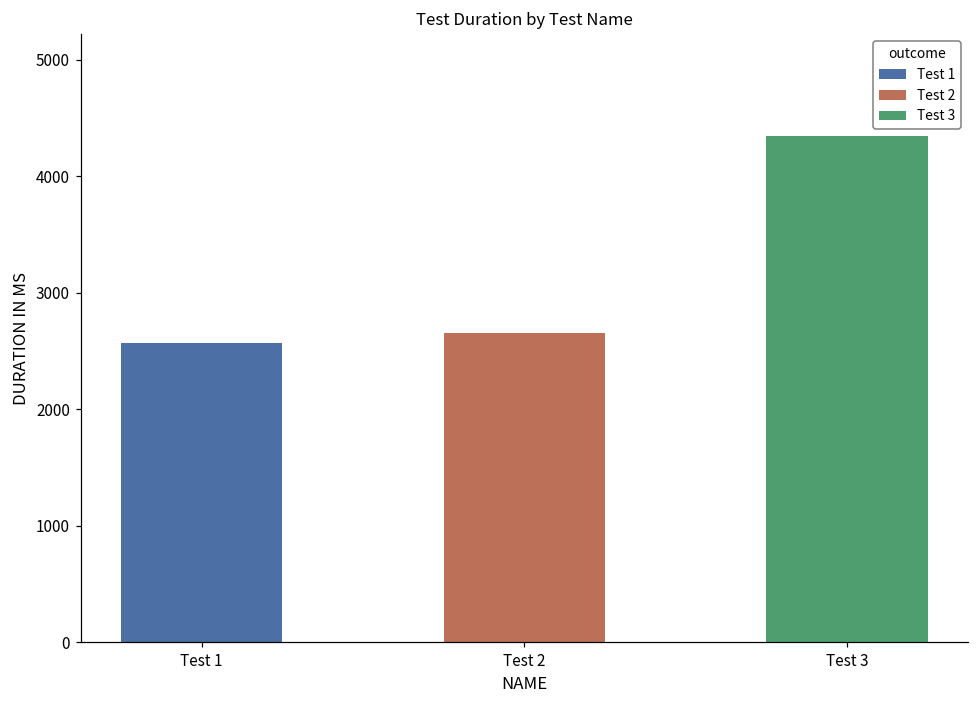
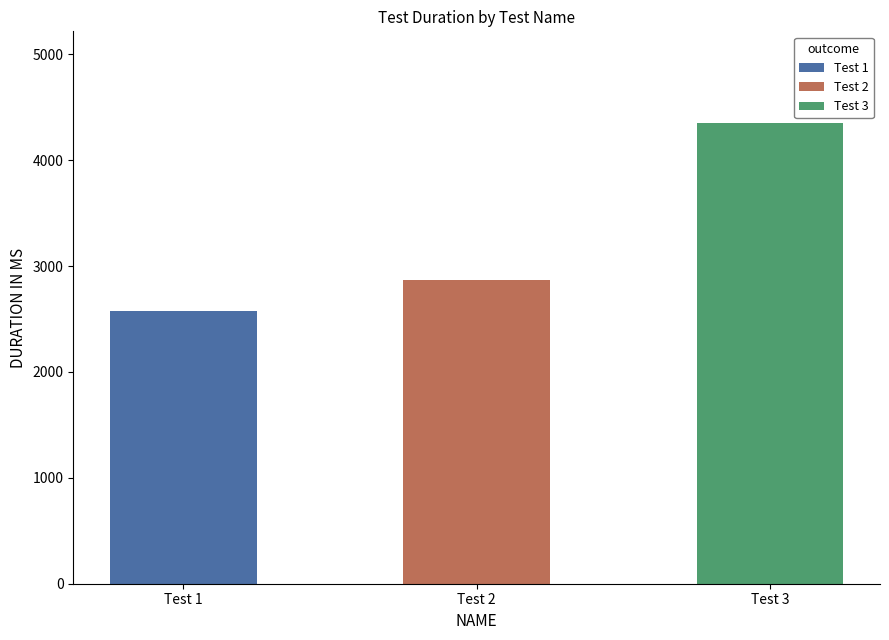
Test 2: 2650 -> 2870
